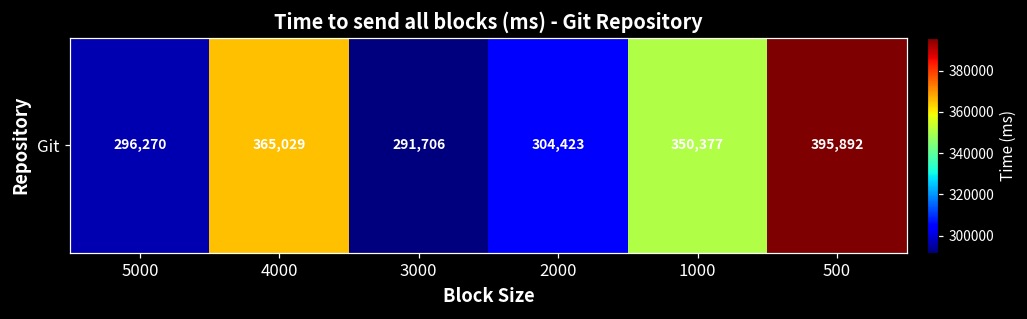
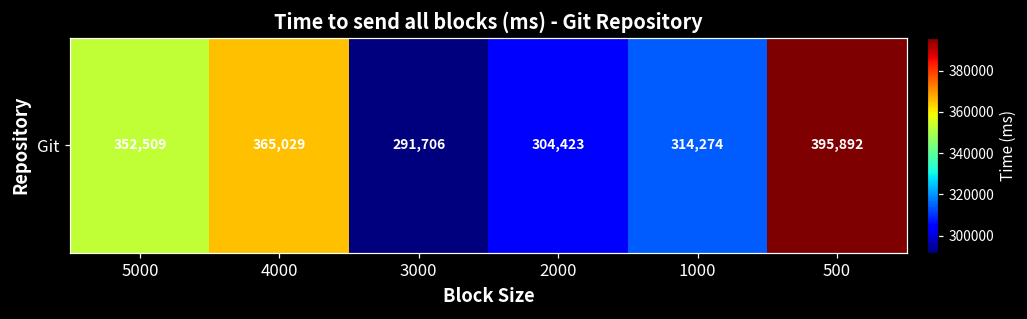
Git, 5000: 296,270 -> 352,509
Git, 1000: 350,377 -> 314,274
